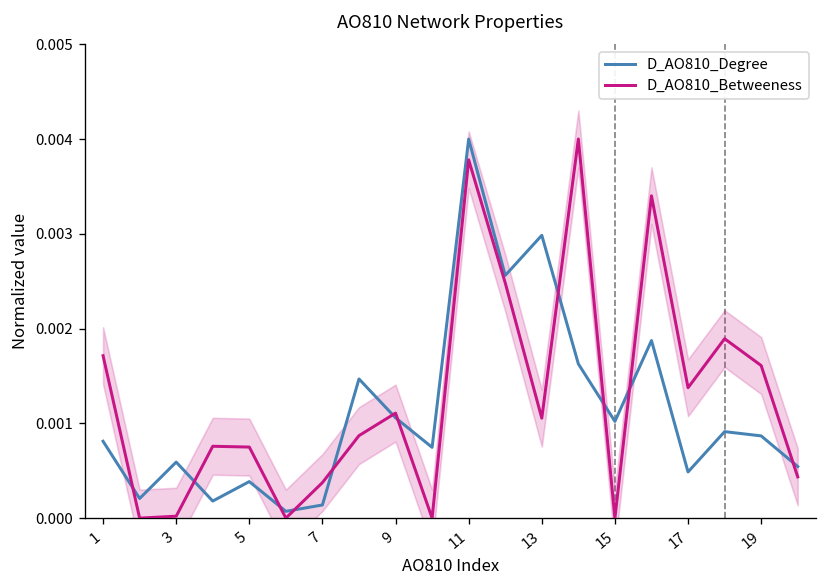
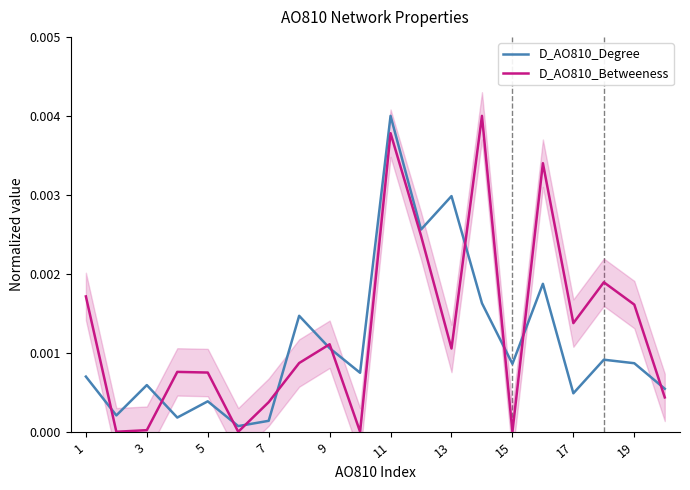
D_AO810_Degree, 1: 0.0008 -> 0.0007
D_AO810_Degree, 15: 0.0010 -> 0.0009
